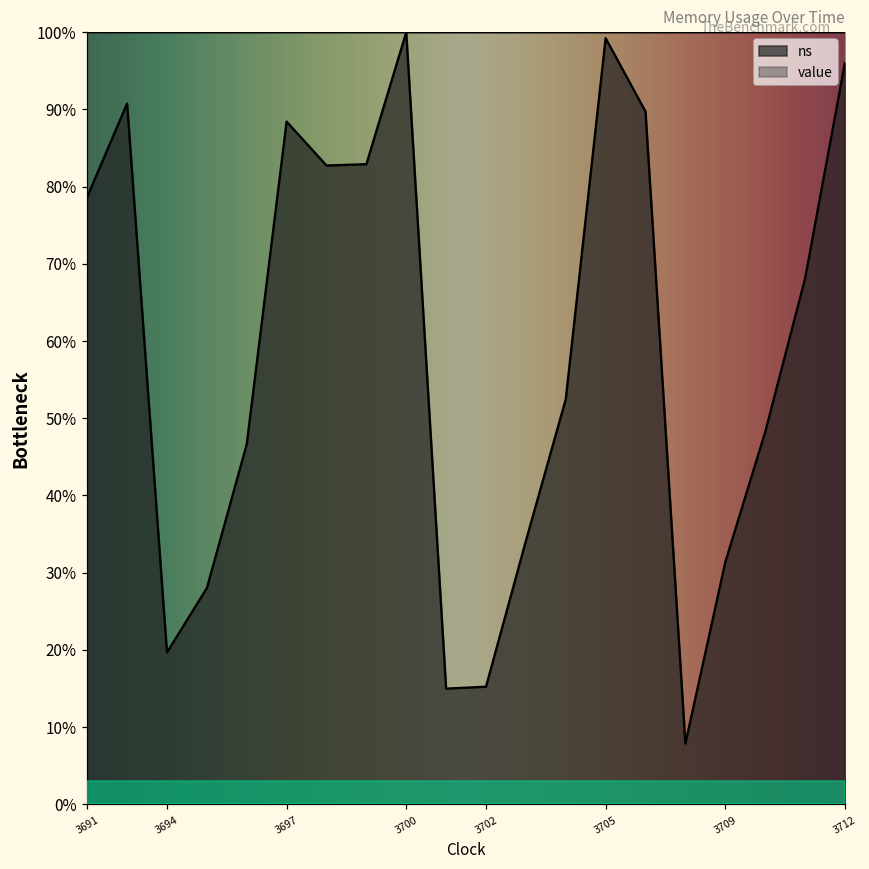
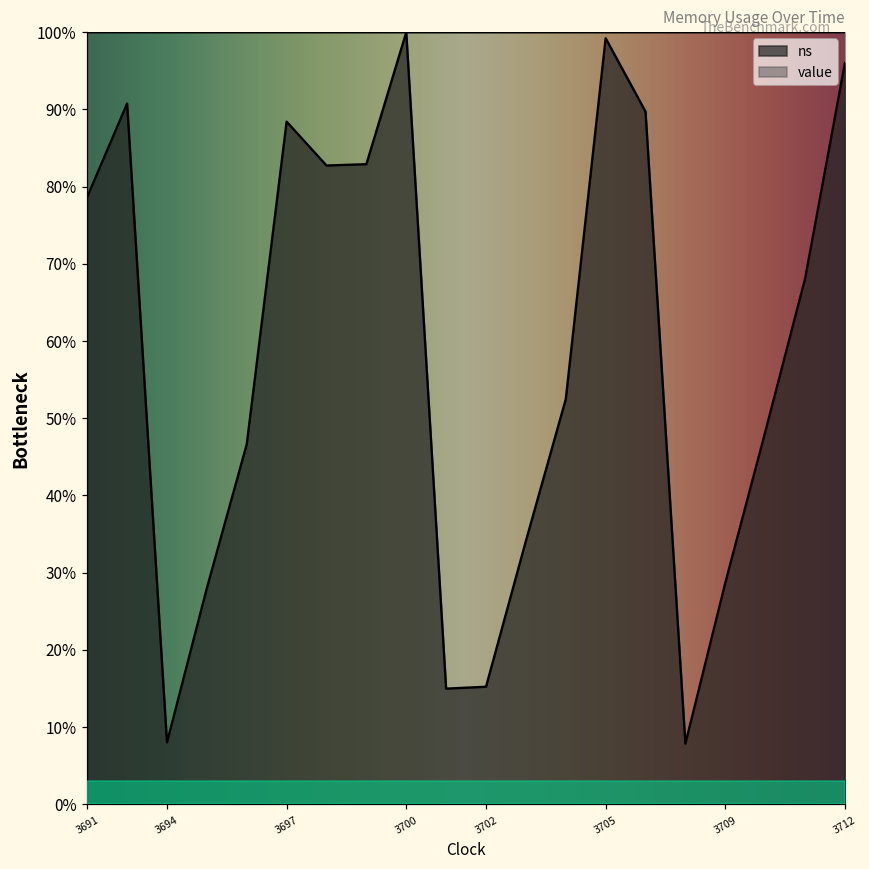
ns, 3694: 20% -> 8%
ns, 3709: 31% -> 29%
